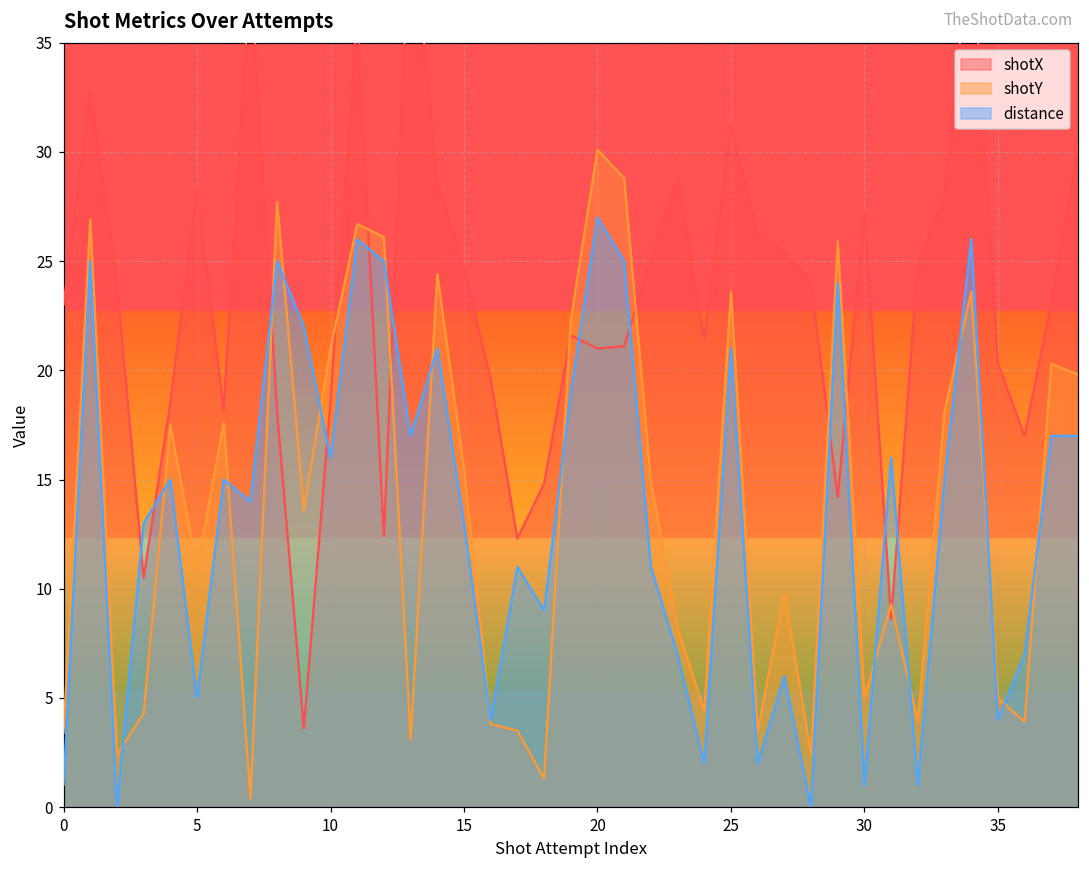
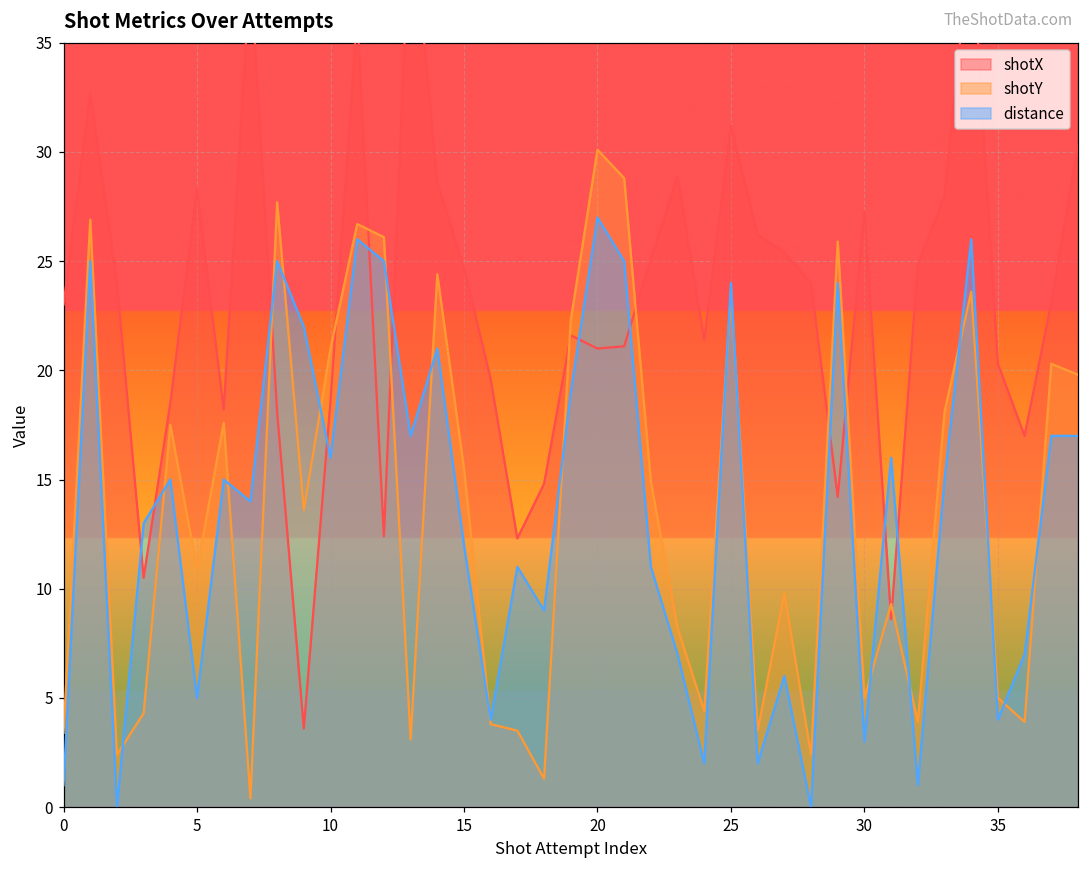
distance, 15: 13 -> 12
distance, 25: 21 -> 24
distance, 30: 1 -> 3
